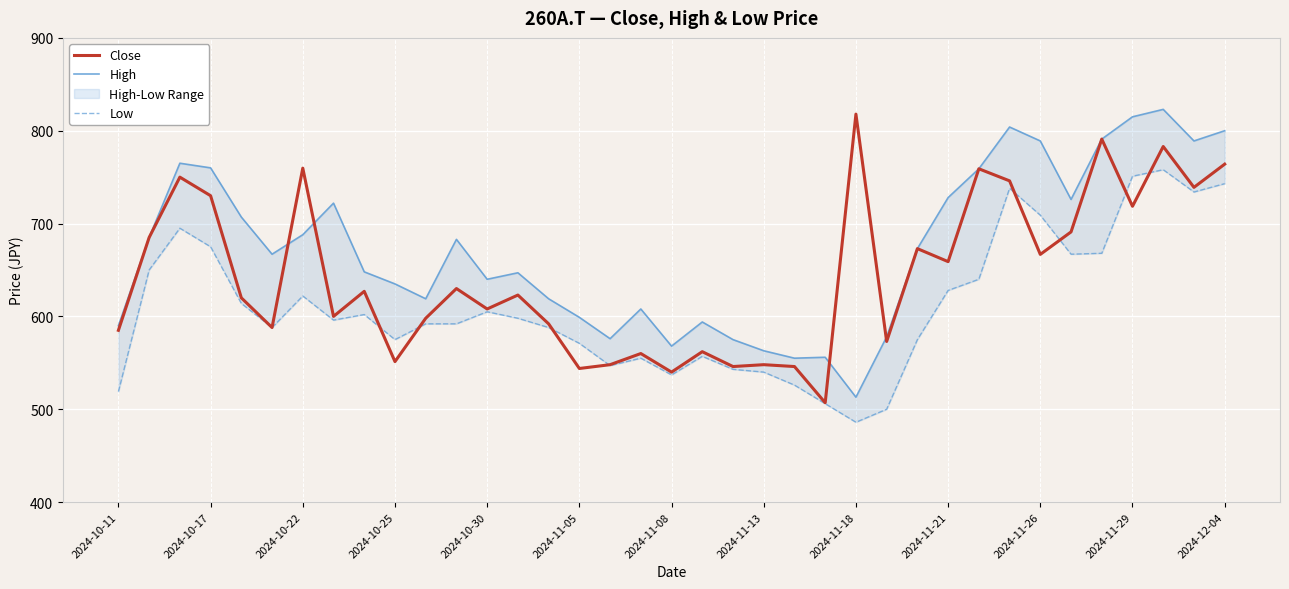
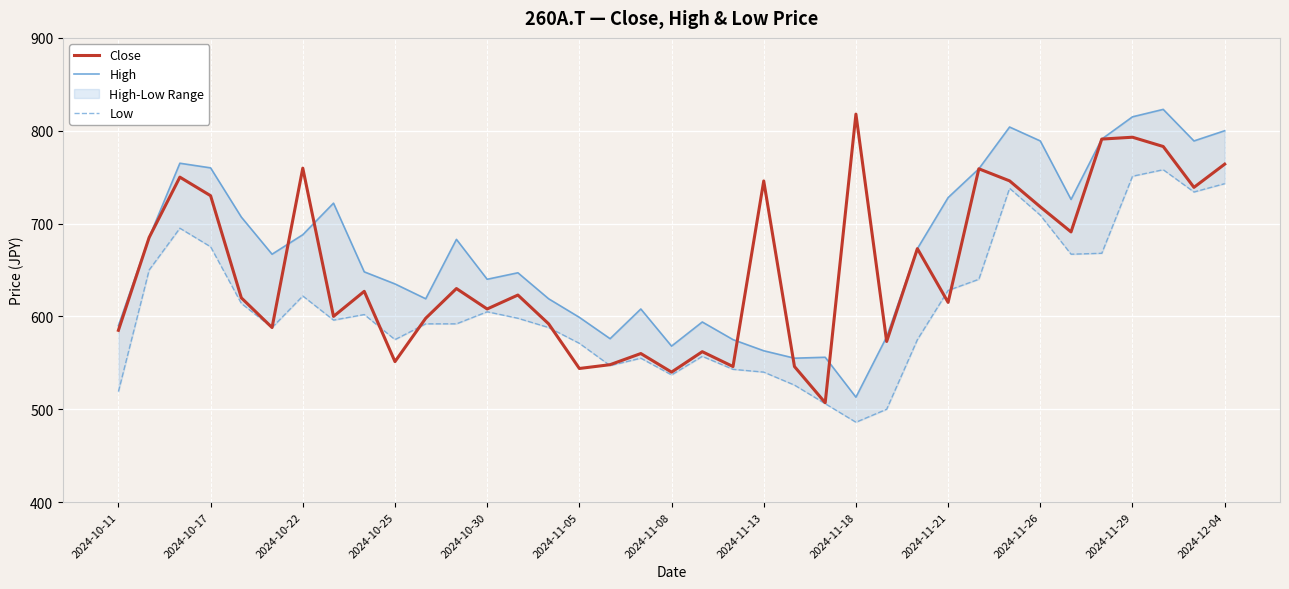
Close, 2024-11-13: 550 -> 750
Close, 2024-11-21: 660 -> 620
Close, 2024-11-26: 670 -> 720
Close, 2024-11-29: 720 -> 790
